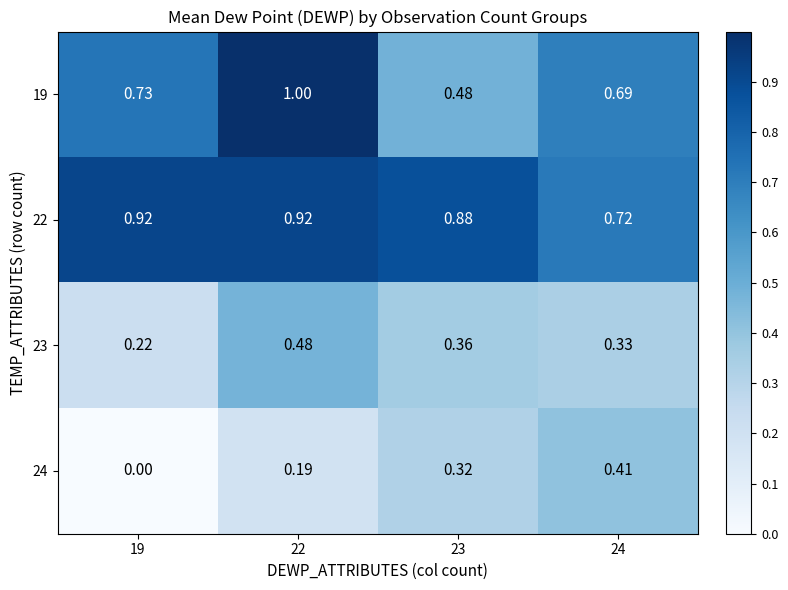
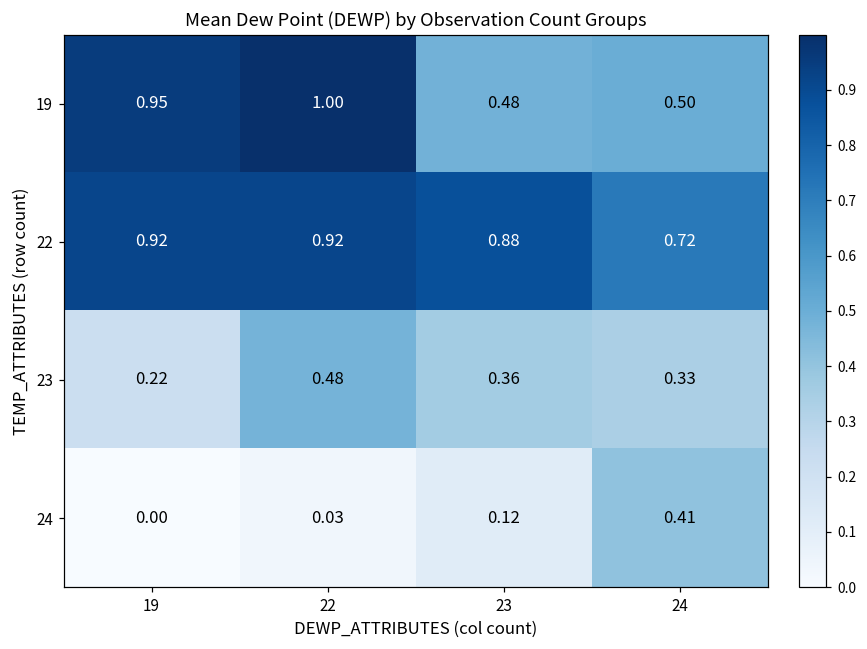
19, 19: 0.73 -> 0.95
19, 24: 0.69 -> 0.50
24, 22: 0.19 -> 0.03
24, 23: 0.32 -> 0.12
